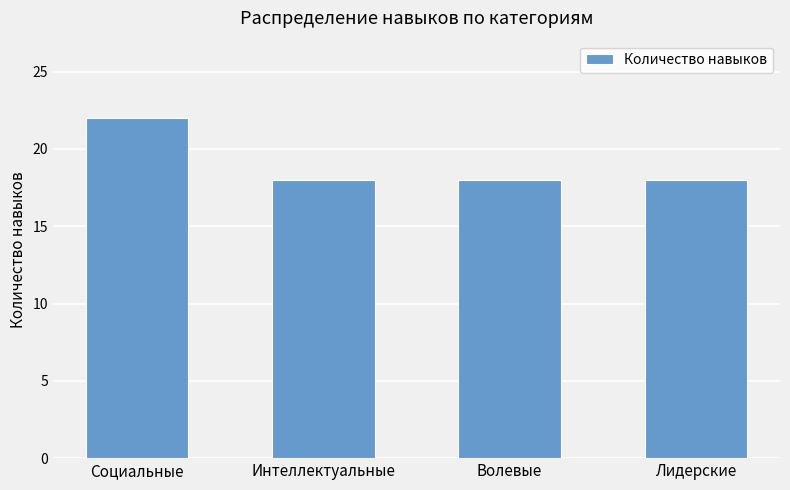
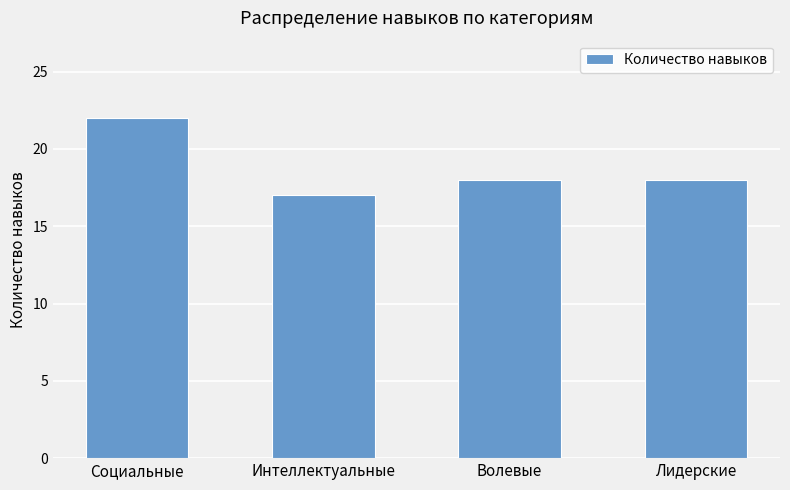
Интеллектуальные: 18 -> 17
